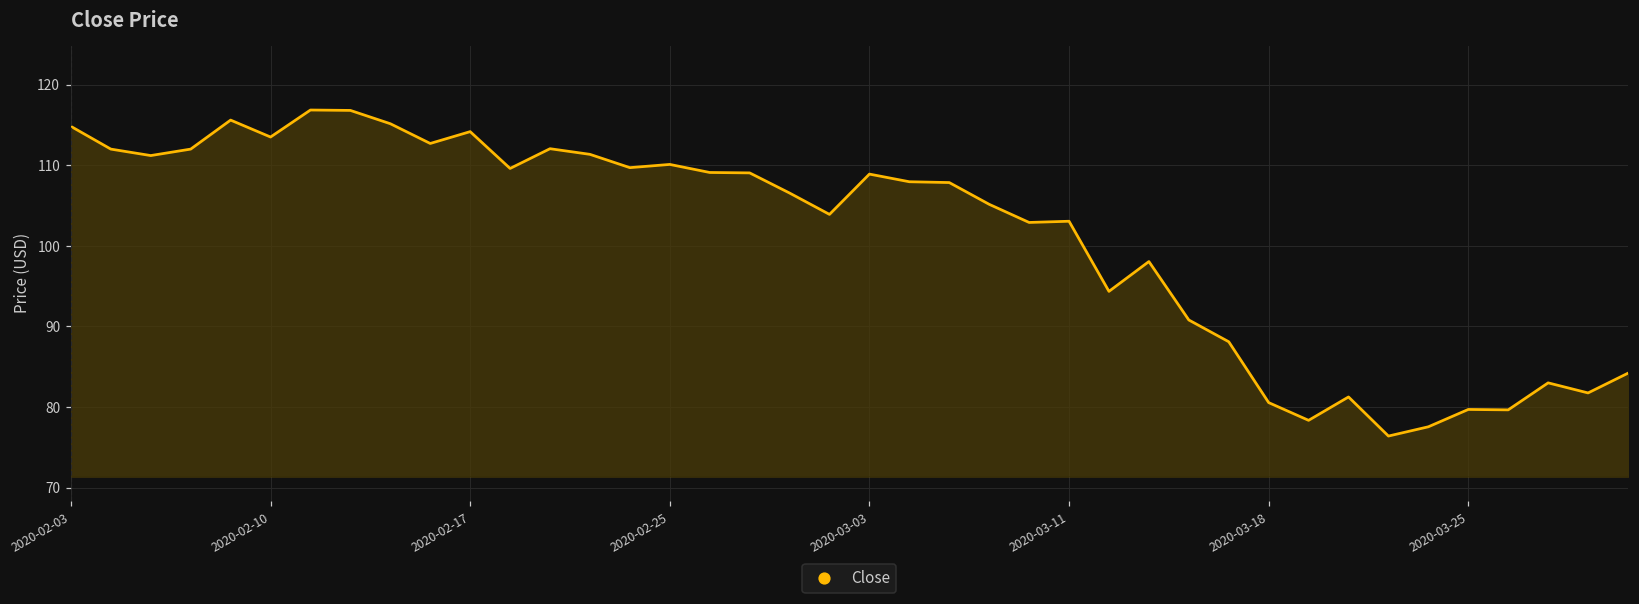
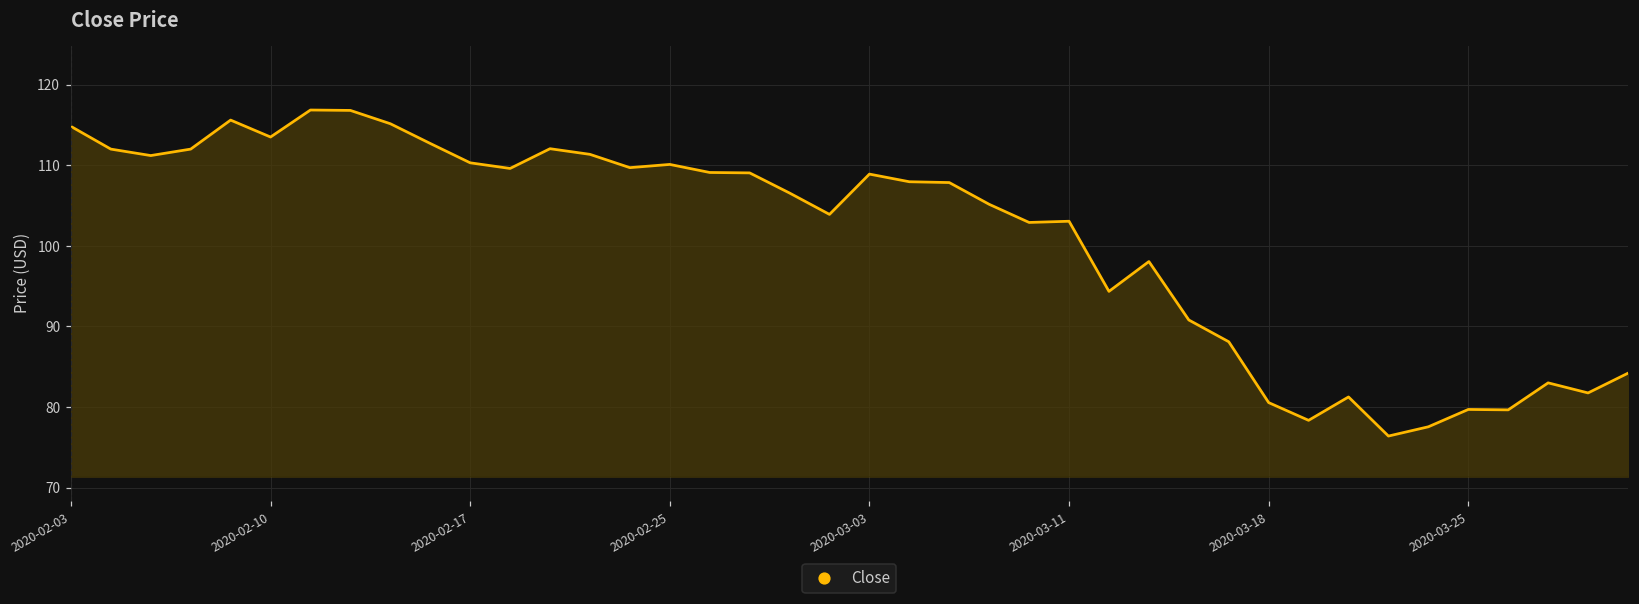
2020-02-17: 114 -> 110
